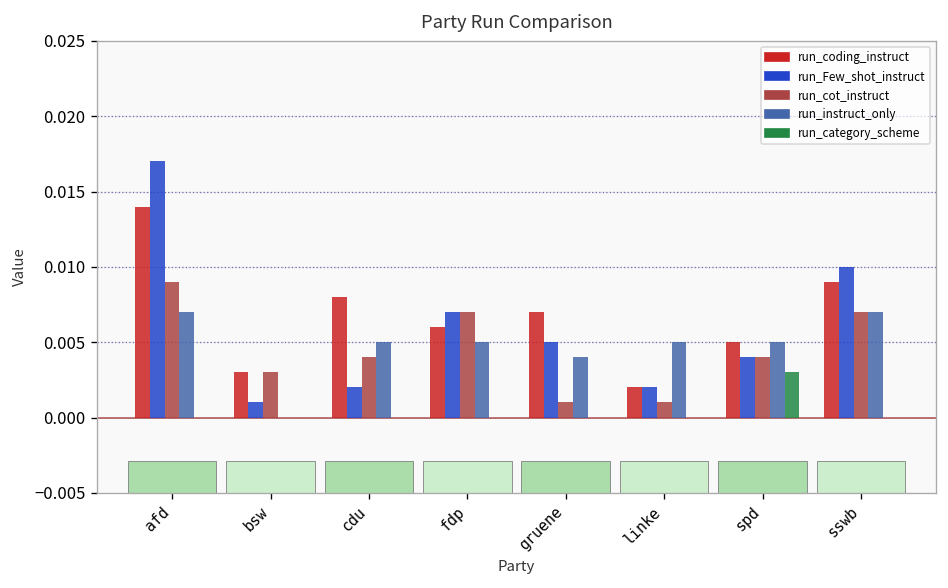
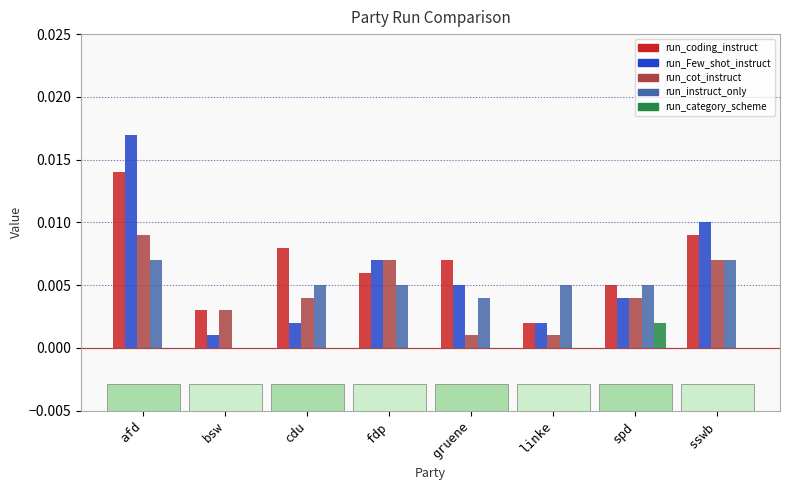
run_category_scheme, spd: 0.003 -> 0.002
